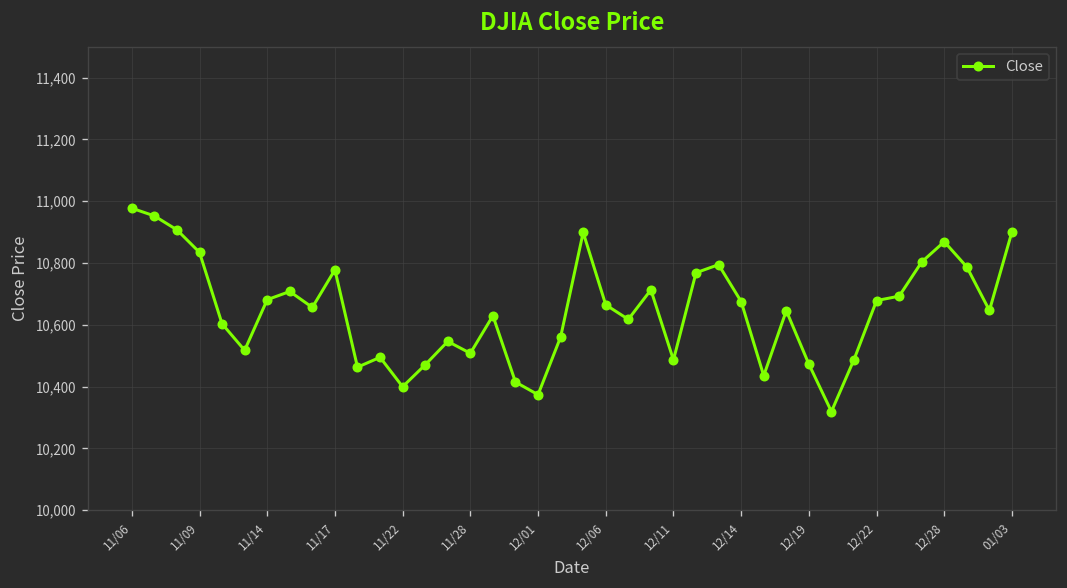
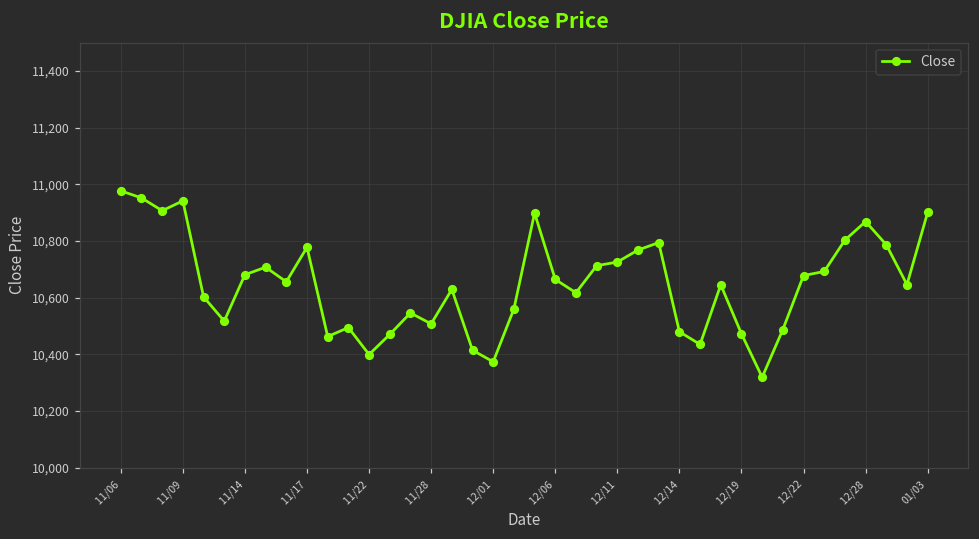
11/09: 10,830 -> 10,940
12/11: 10,490 -> 10,730
12/14: 10,670 -> 10,480
